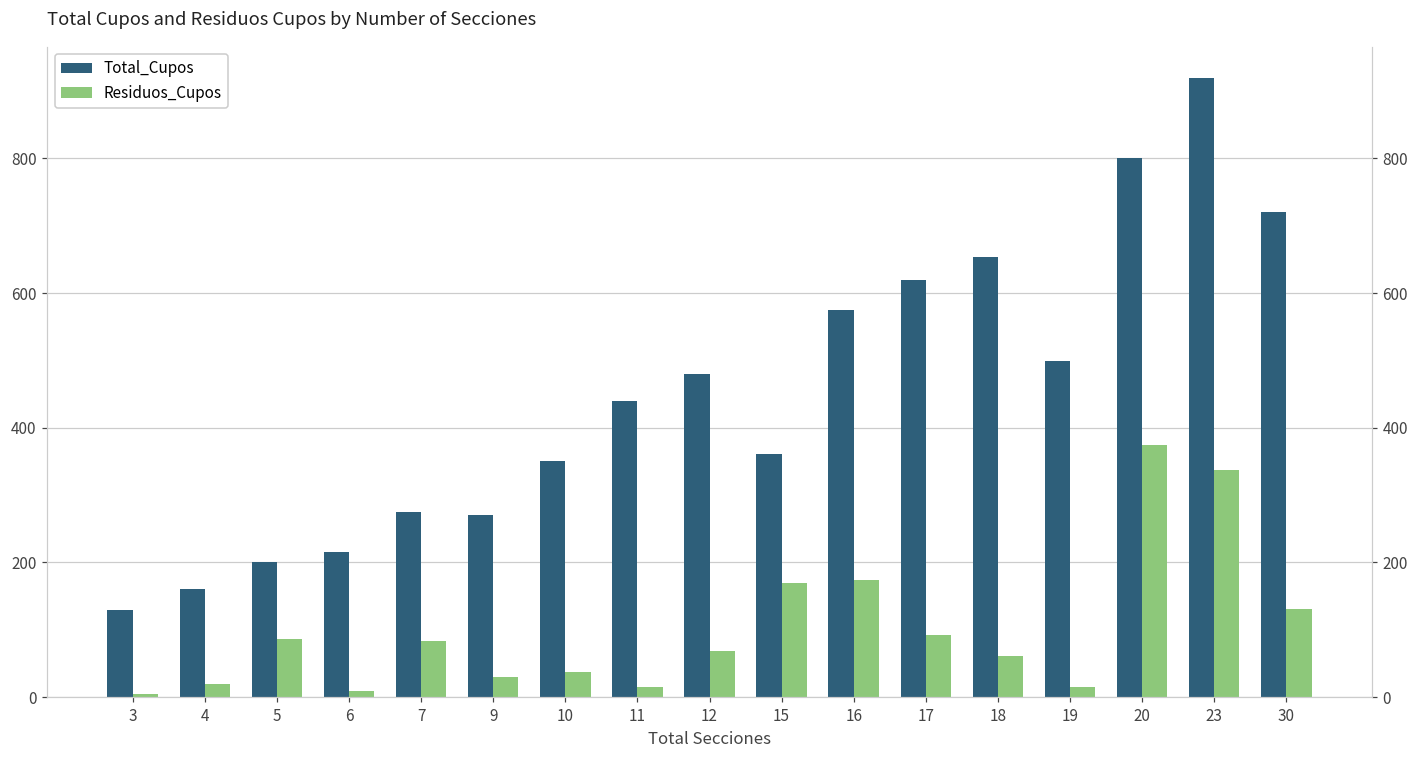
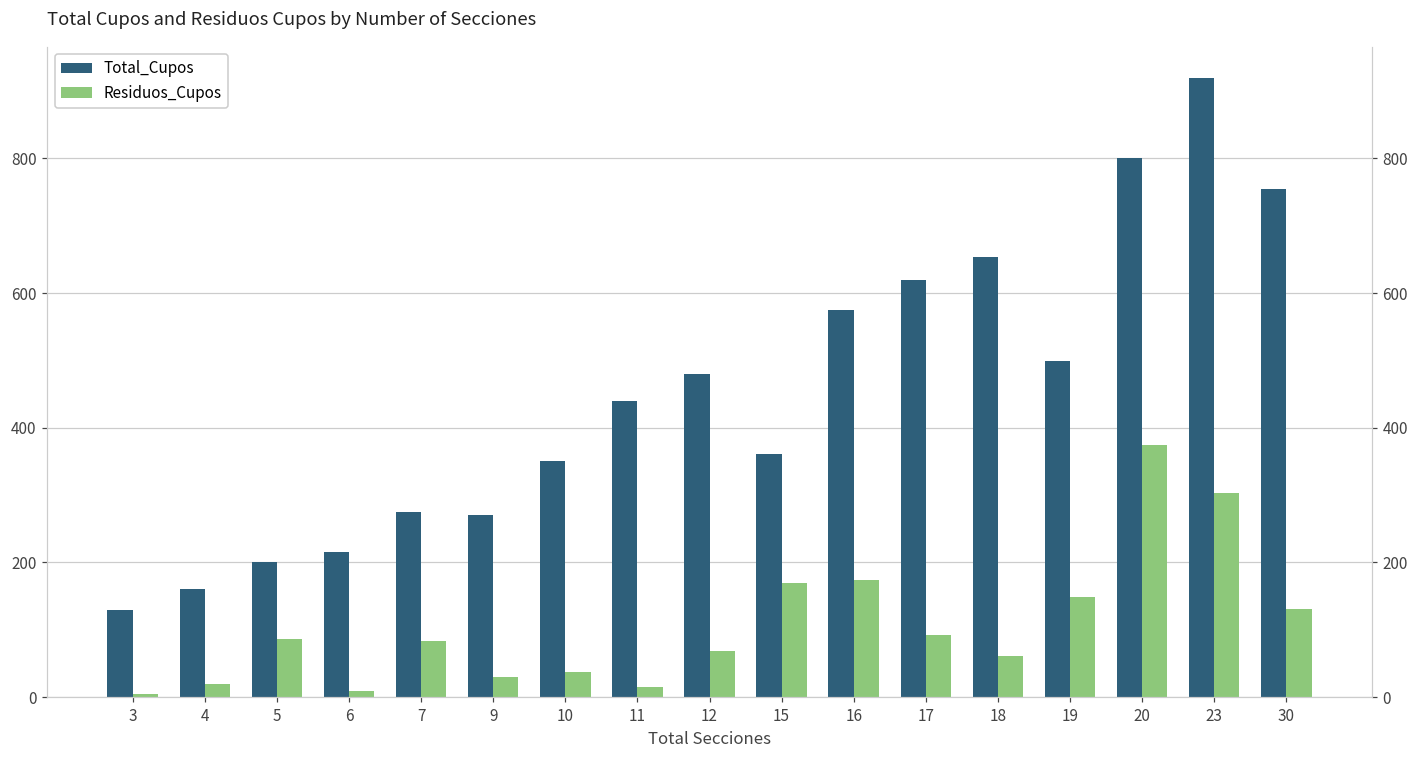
Residuos_Cupos, 19: 20 -> 150
Residuos_Cupos, 23: 340 -> 300
Total_Cupos, 30: 720 -> 750
